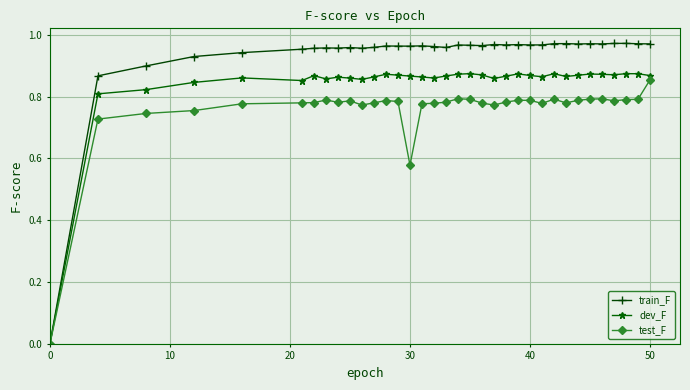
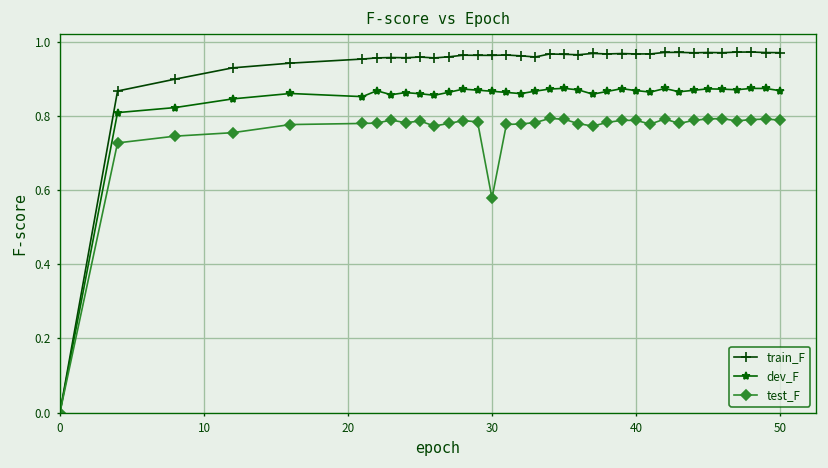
test_F, 50: 0.85 -> 0.79
